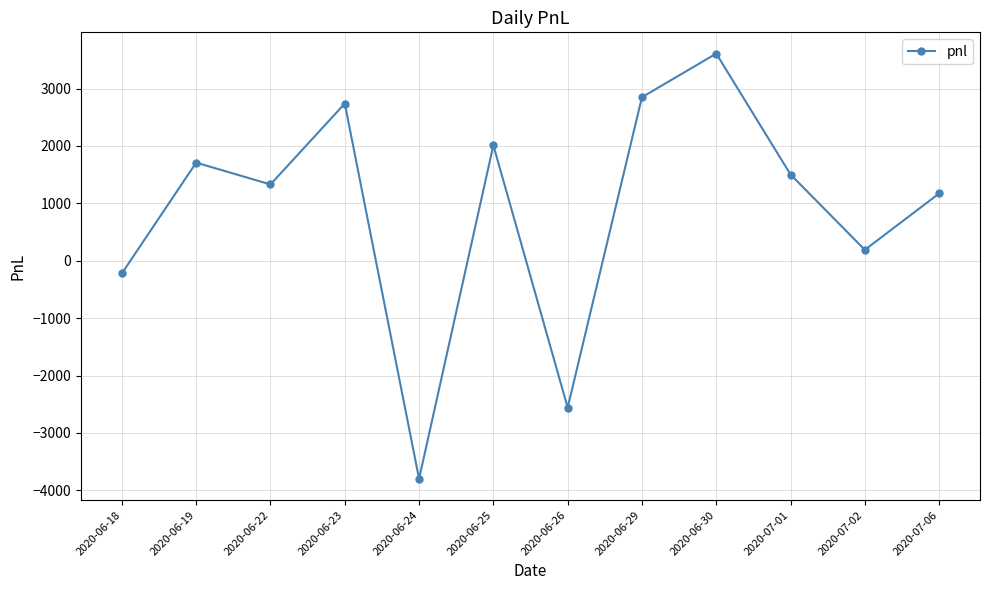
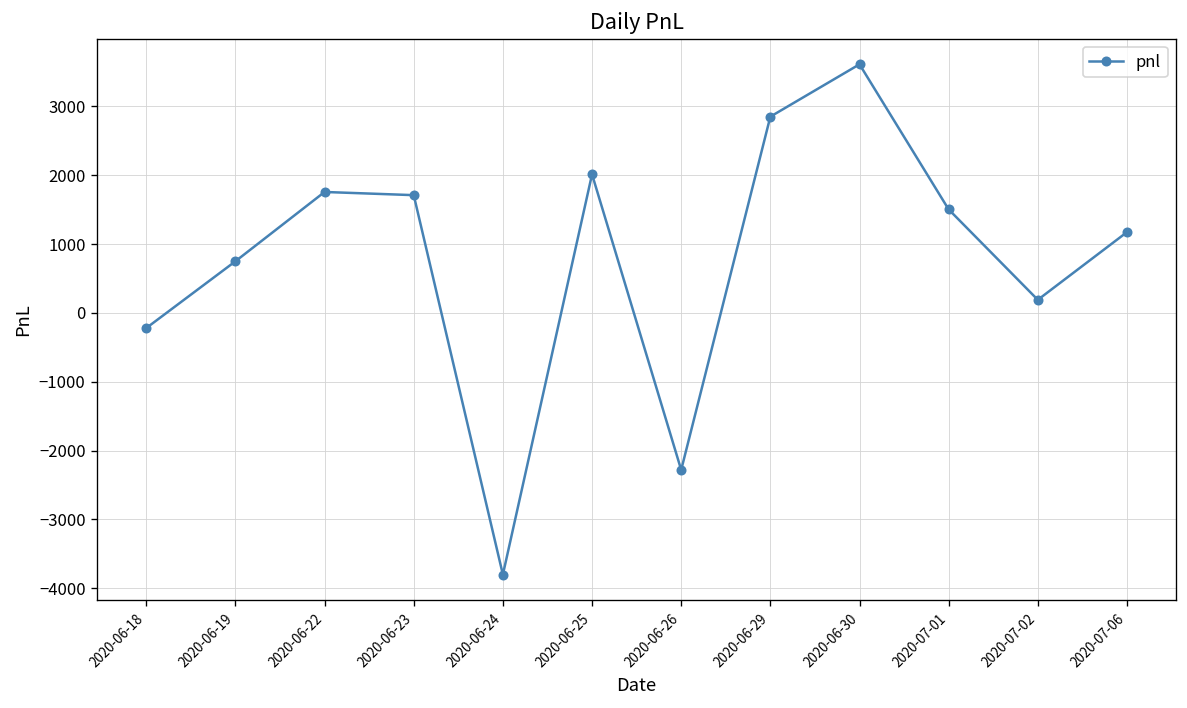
2020-06-19: 1700 -> 700
2020-06-22: 1300 -> 1800
2020-06-23: 2700 -> 1700
2020-06-26: -2600 -> -2300
